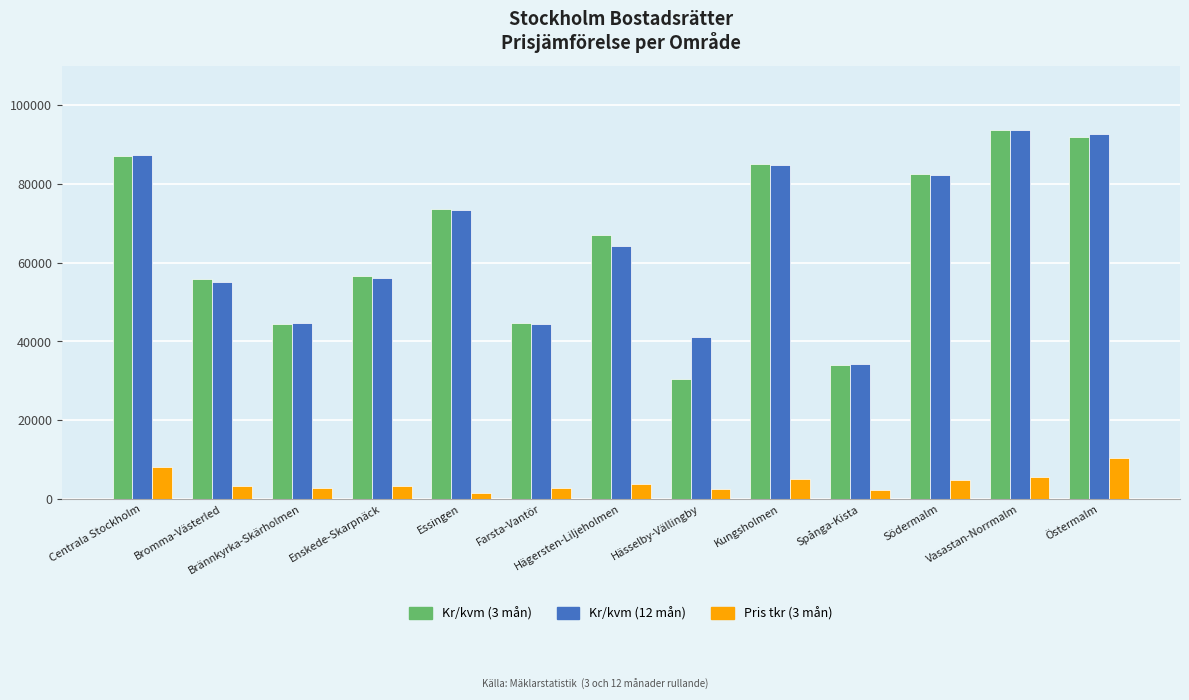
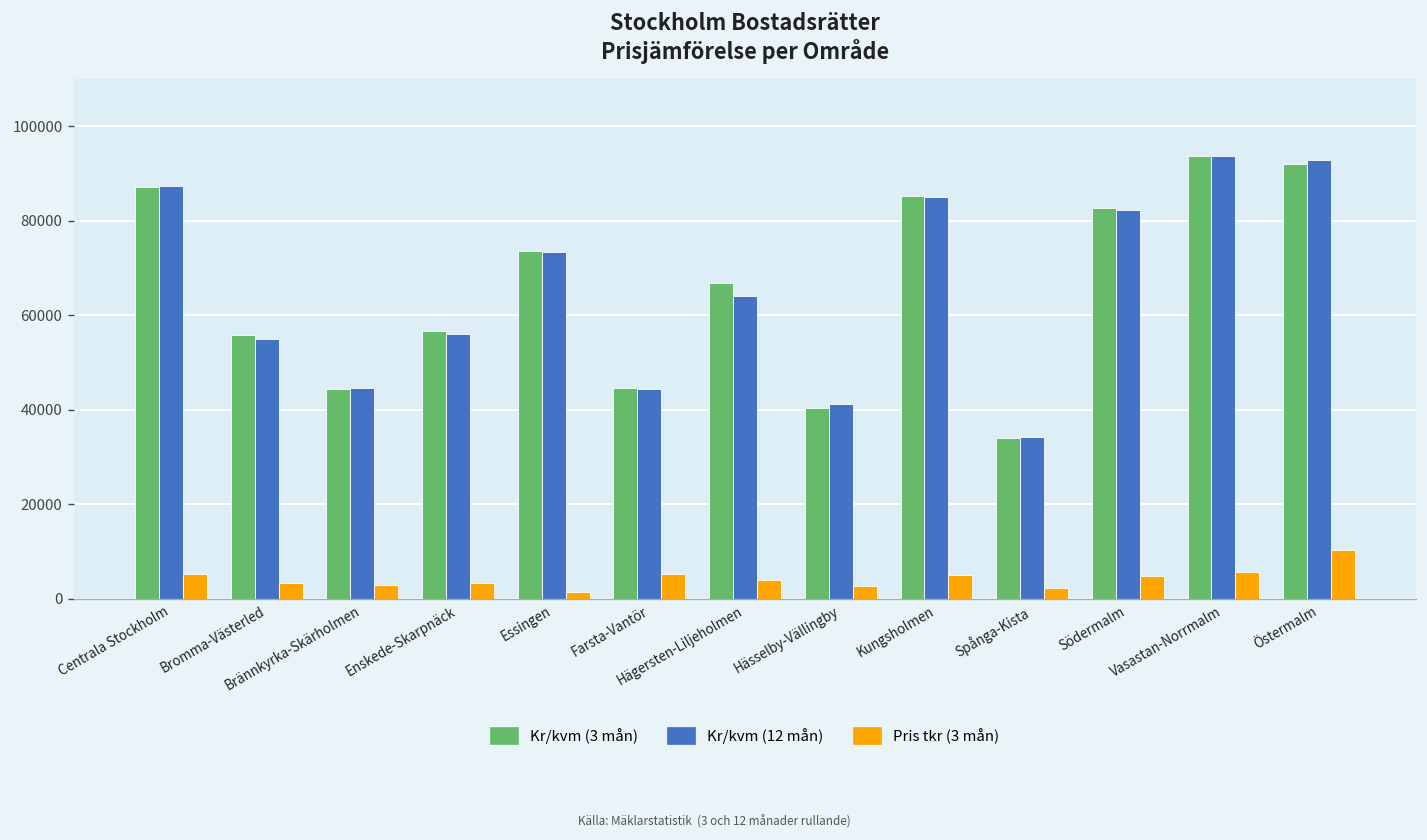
Pris tkr (3 mån), Centrala Stockholm: 8000 -> 5000
Pris tkr (3 mån), Farsta-Vantör: 3000 -> 5000
Kr/kvm (3 mån), Hässelby-Vällingby: 31000 -> 40000
